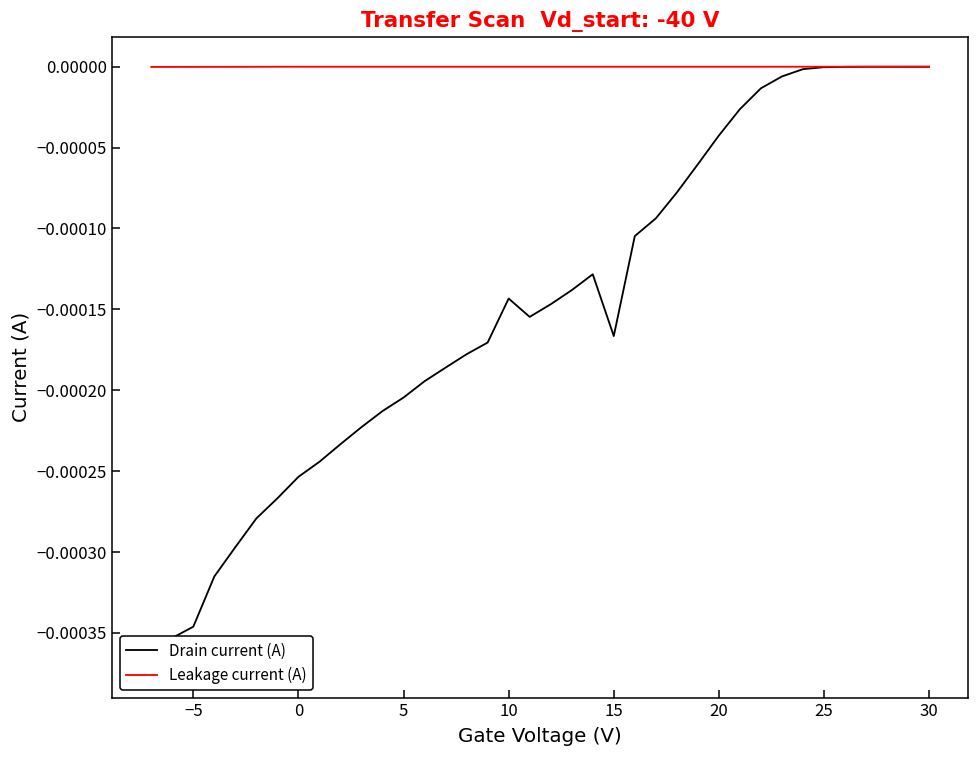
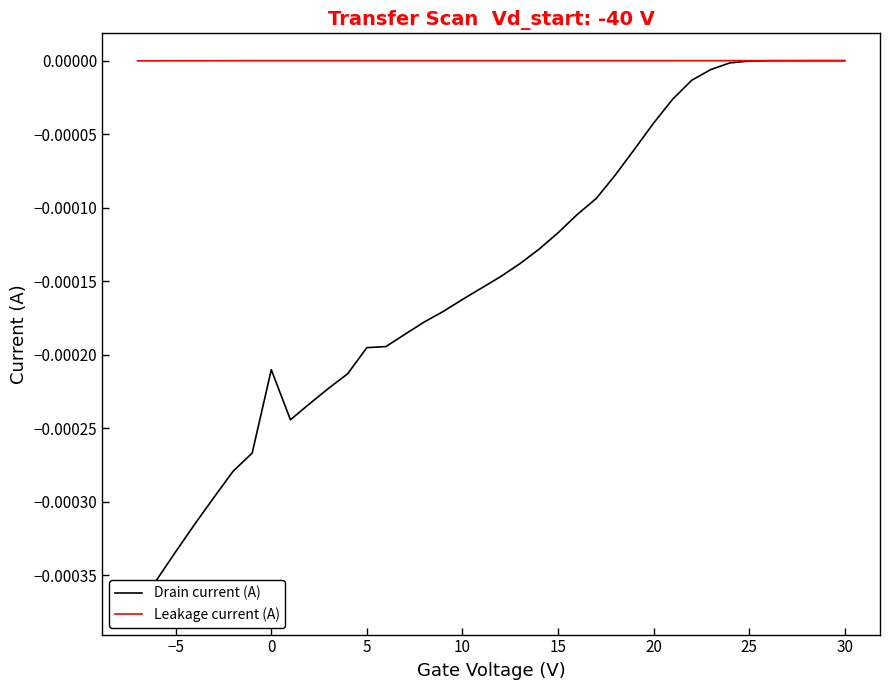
Drain current (A), −5: -0.000346 -> -0.000334
Drain current (A), 0: -0.000254 -> -0.000210
Drain current (A), 5: -0.000205 -> -0.000195
Drain current (A), 10: -0.000143 -> -0.000162
Drain current (A), 15: -0.000166 -> -0.000117
